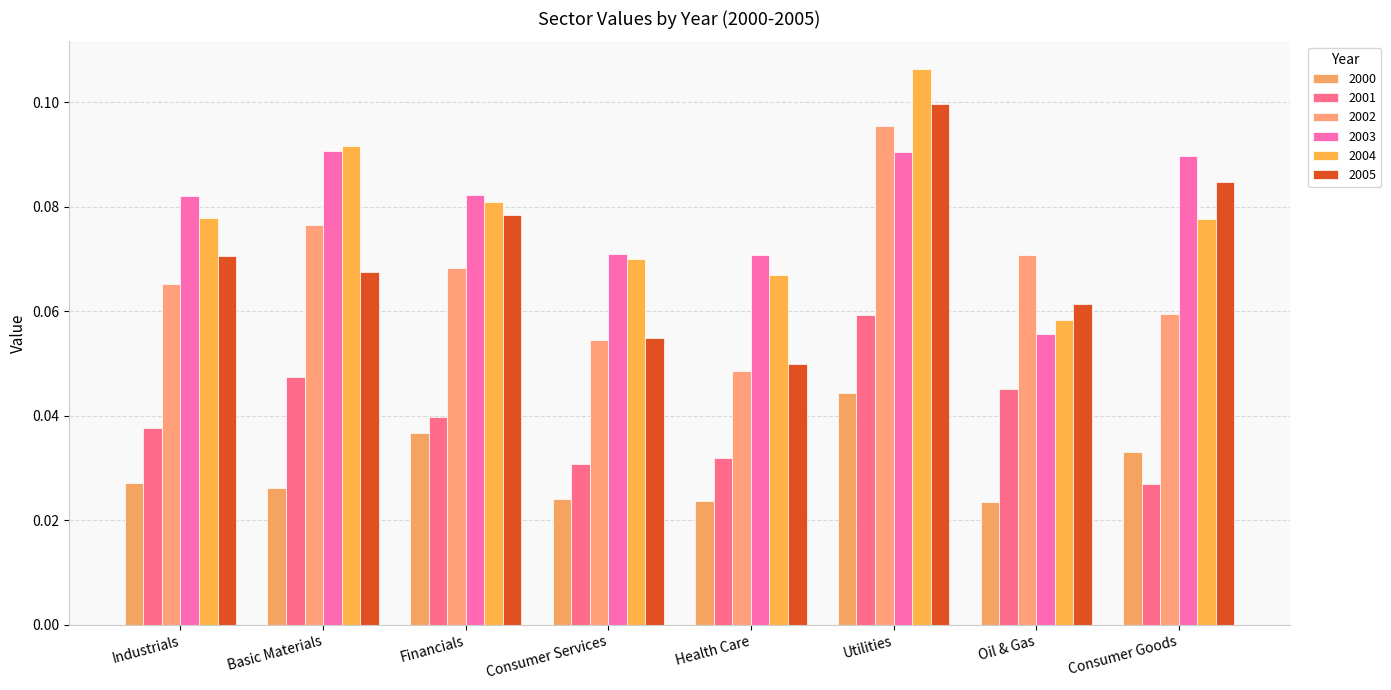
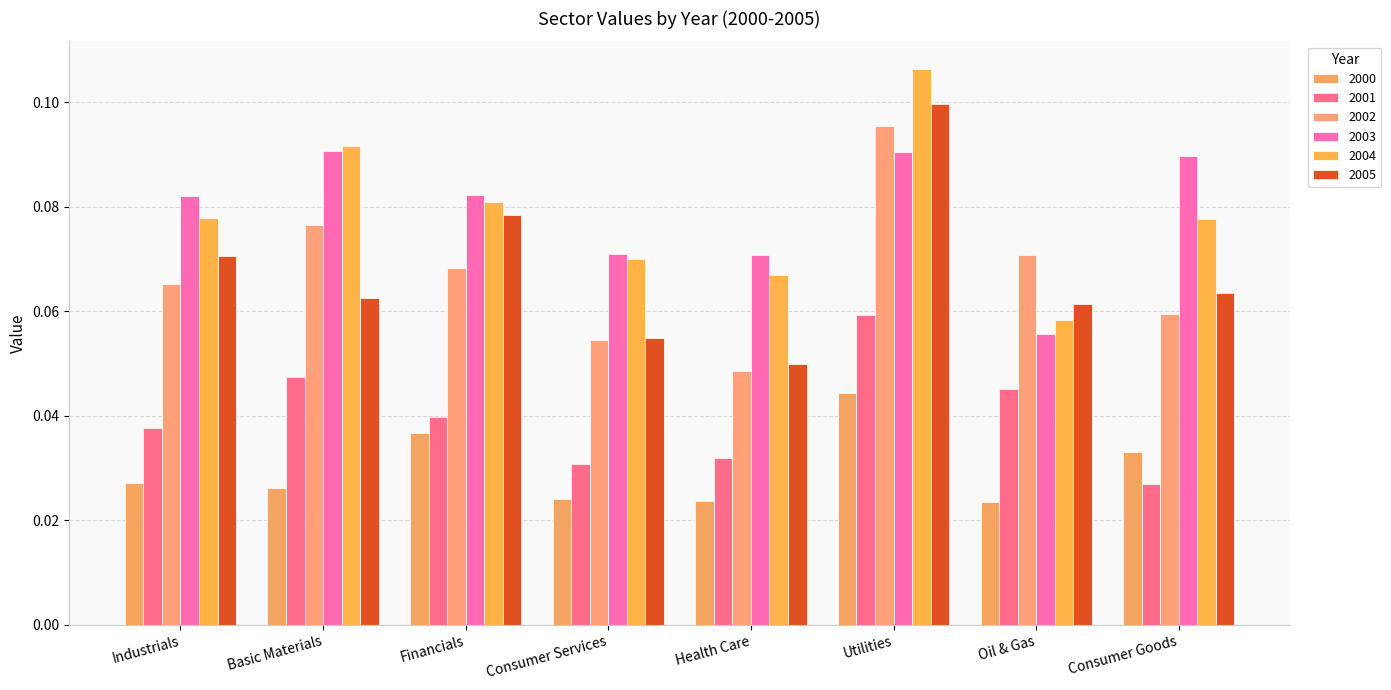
2005, Basic Materials: 0.067 -> 0.063
2005, Consumer Goods: 0.085 -> 0.064
